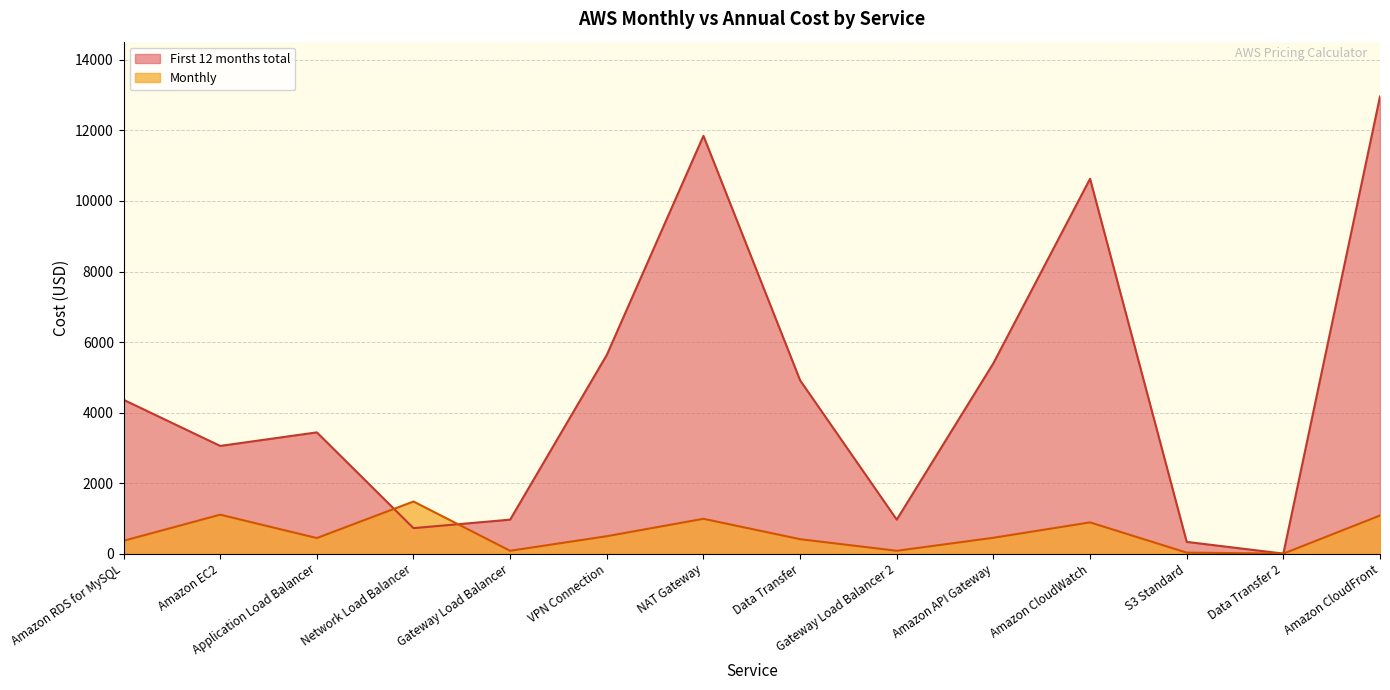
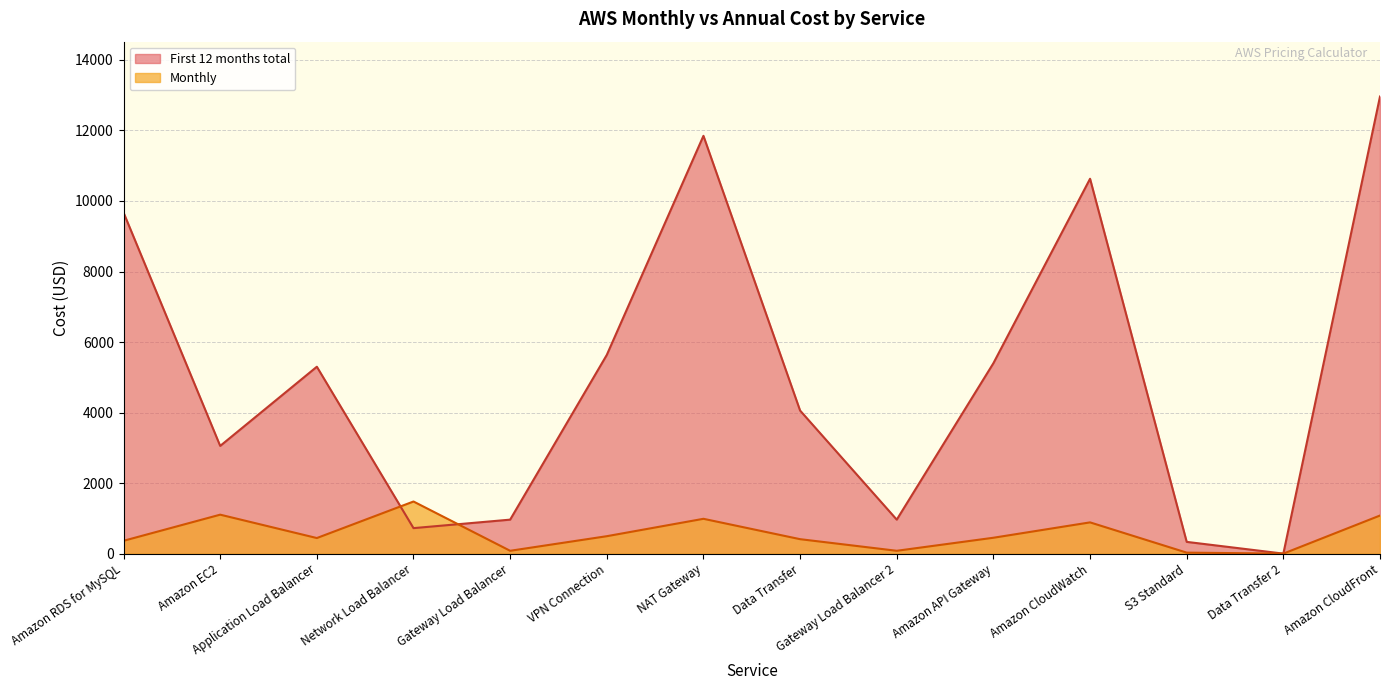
First 12 months total, Amazon RDS for MySQL: 4400 -> 9700
First 12 months total, Application Load Balancer: 3400 -> 5300
First 12 months total, Data Transfer: 4900 -> 4100
